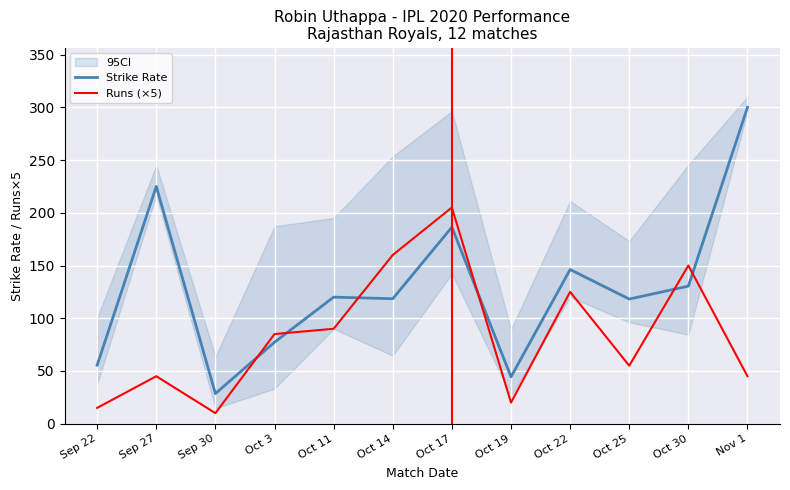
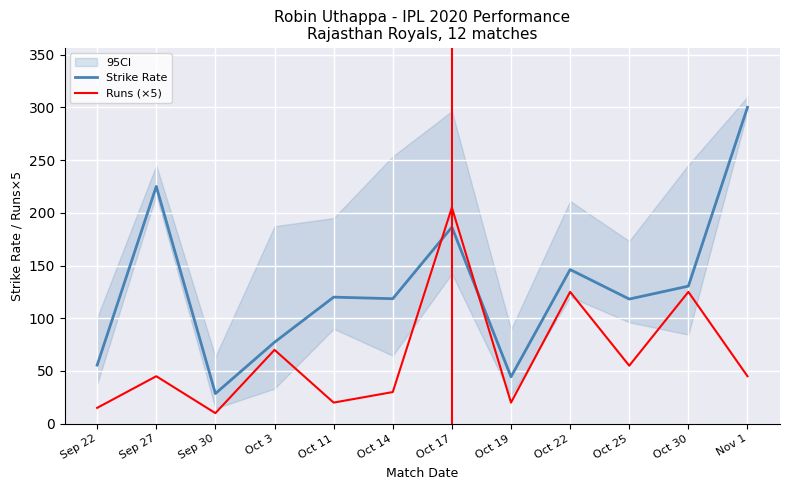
Runs (×5), Oct 3: 85 -> 70
Runs (×5), Oct 11: 90 -> 20
Runs (×5), Oct 14: 160 -> 30
Runs (×5), Oct 30: 150 -> 125
